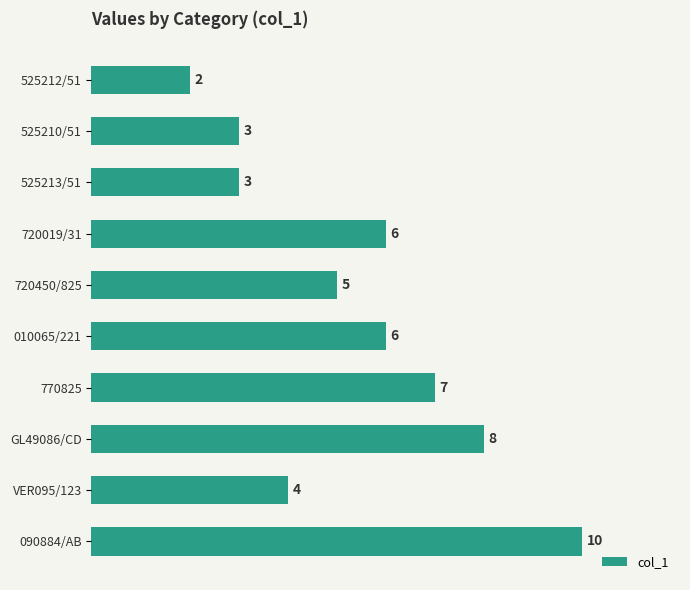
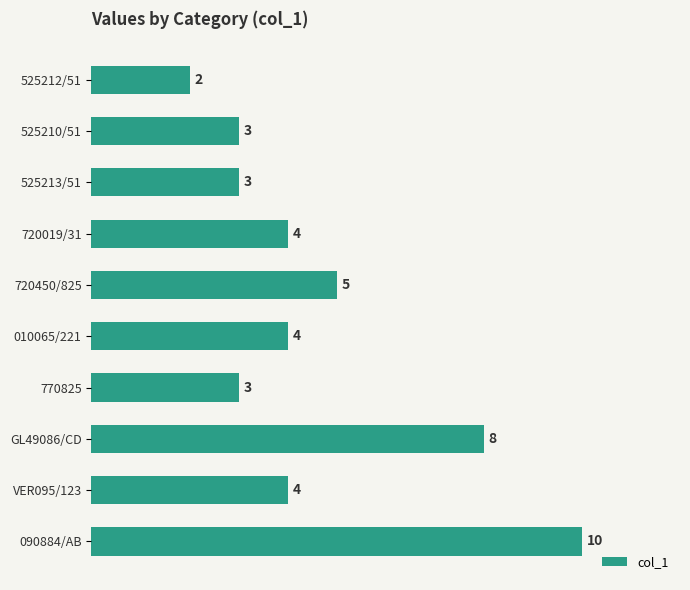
720019/31: 6 -> 4
010065/221: 6 -> 4
770825: 7 -> 3
